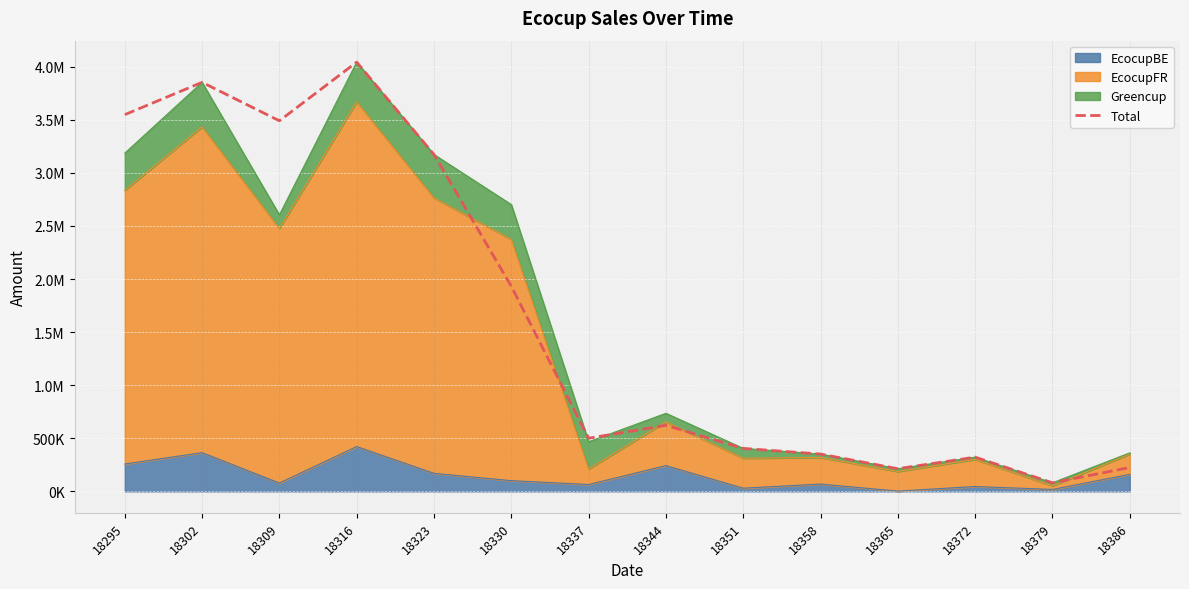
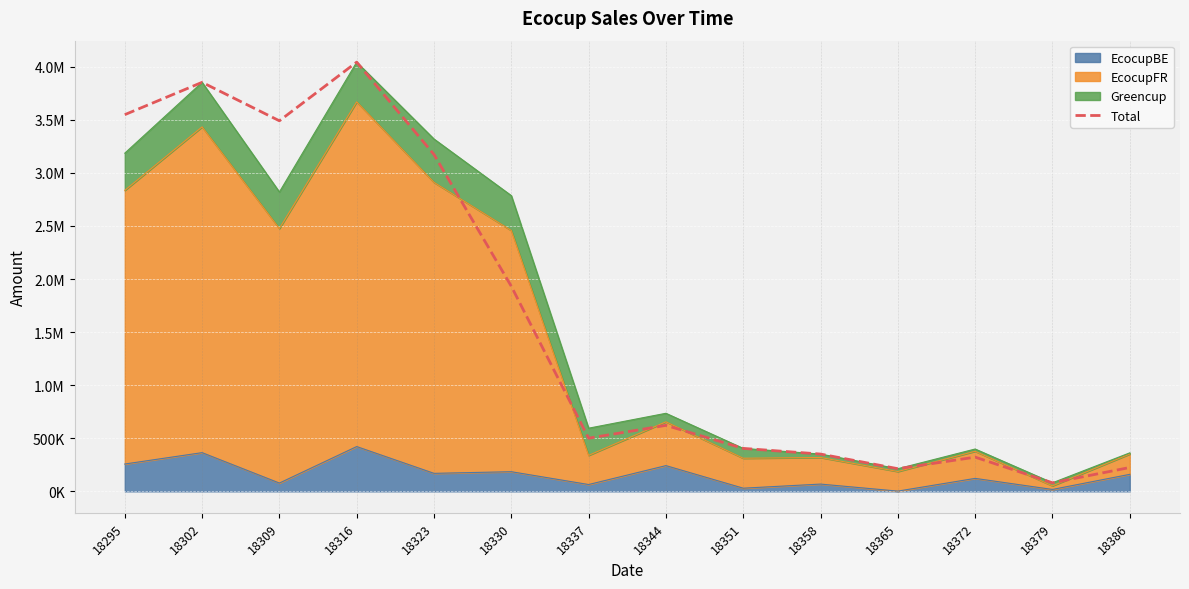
Greencup, 18309: 130000 -> 340000
EcocupFR, 18323: 2590000 -> 2740000
EcocupBE, 18330: 100000 -> 180000
EcocupFR, 18337: 150000 -> 270000
EcocupBE, 18372: 50000 -> 120000
